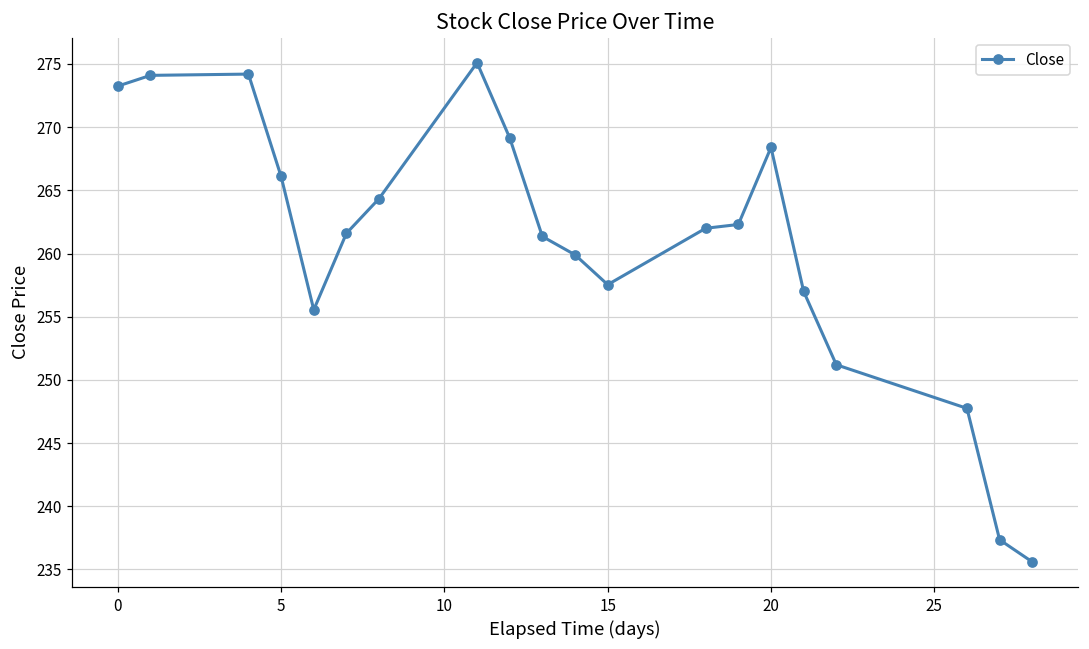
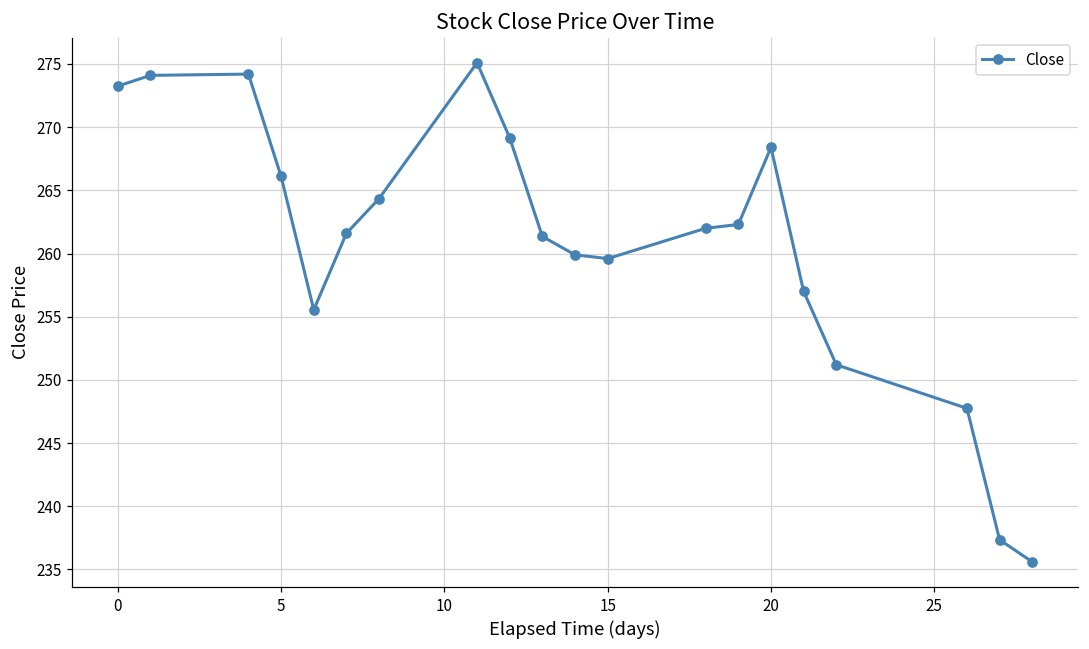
15: 257.5 -> 259.6
